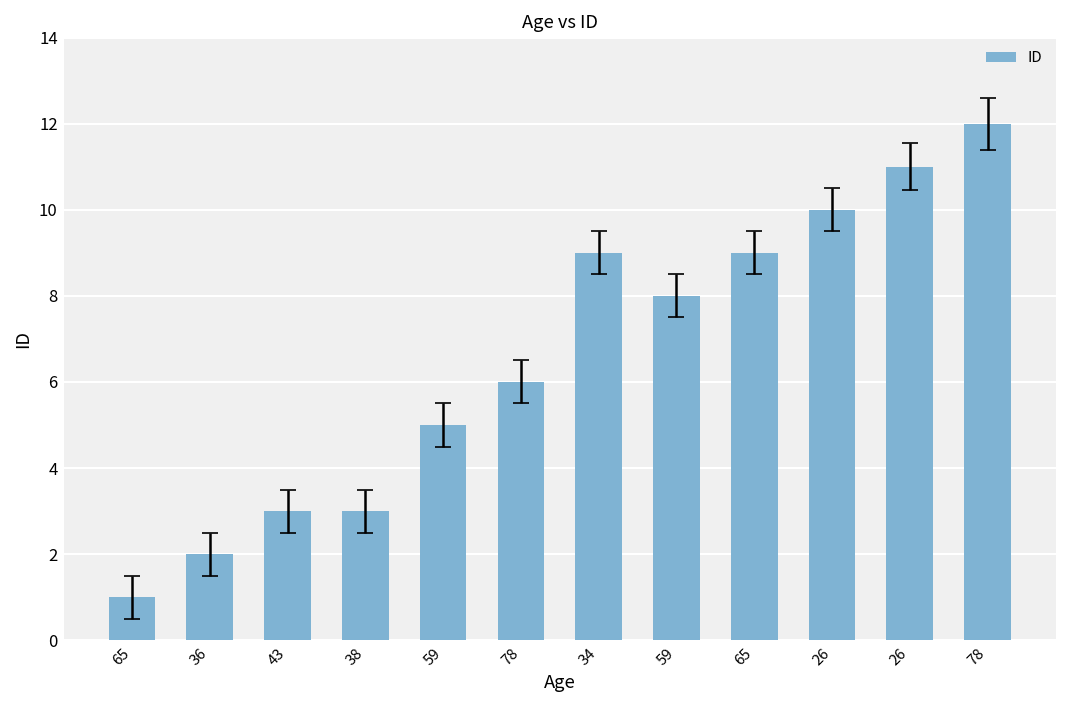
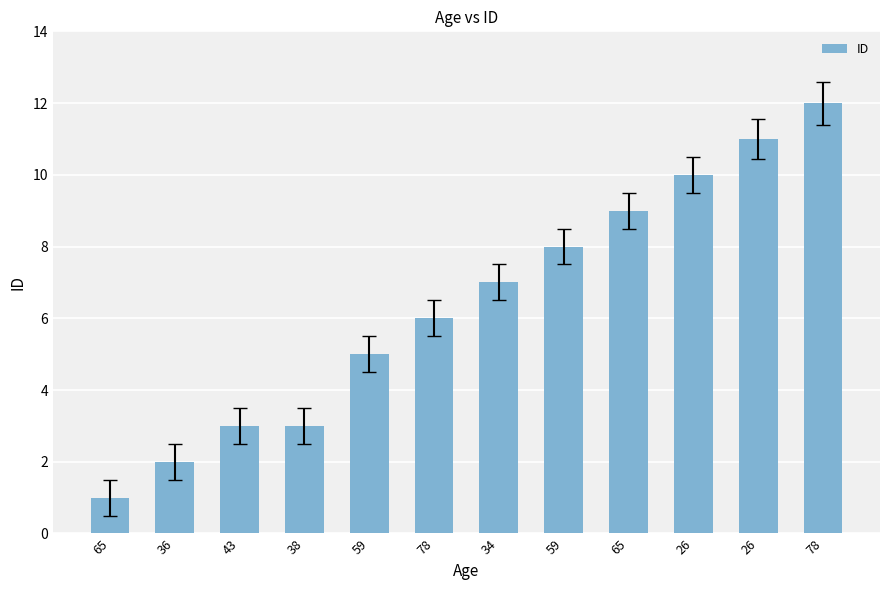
ID, 34: 9 -> 7
